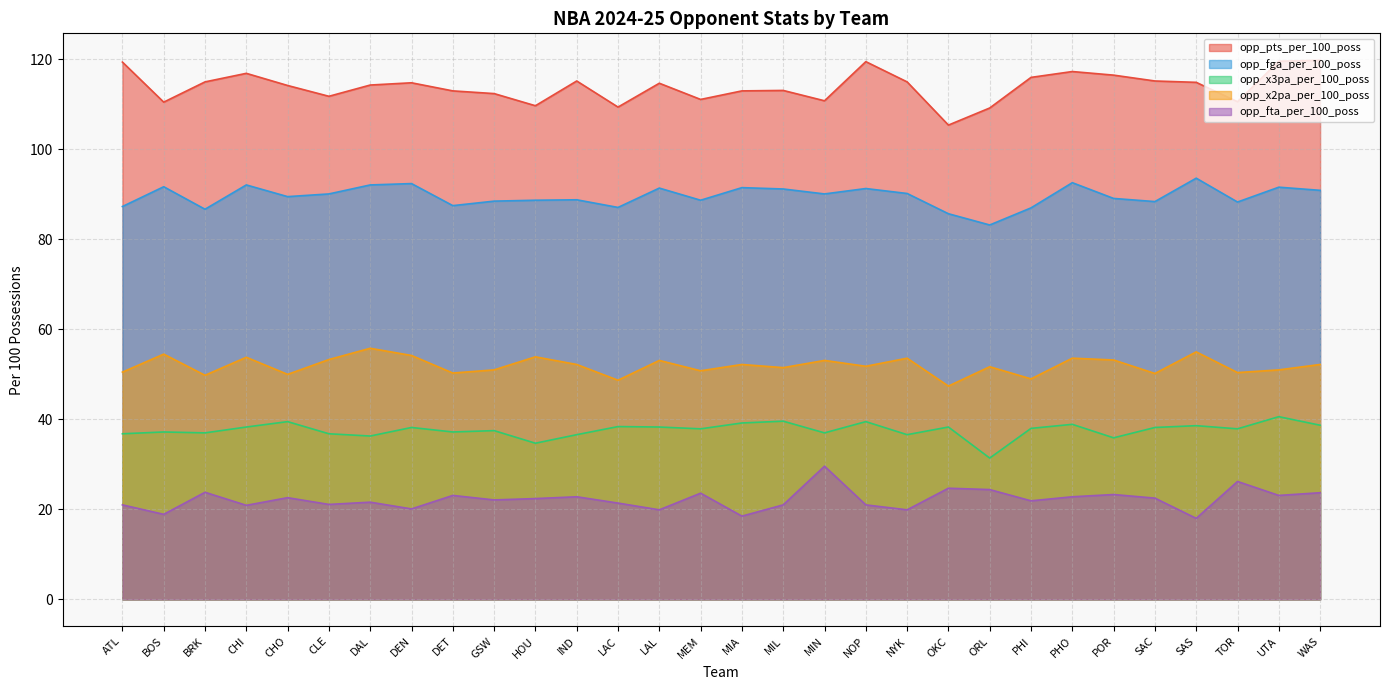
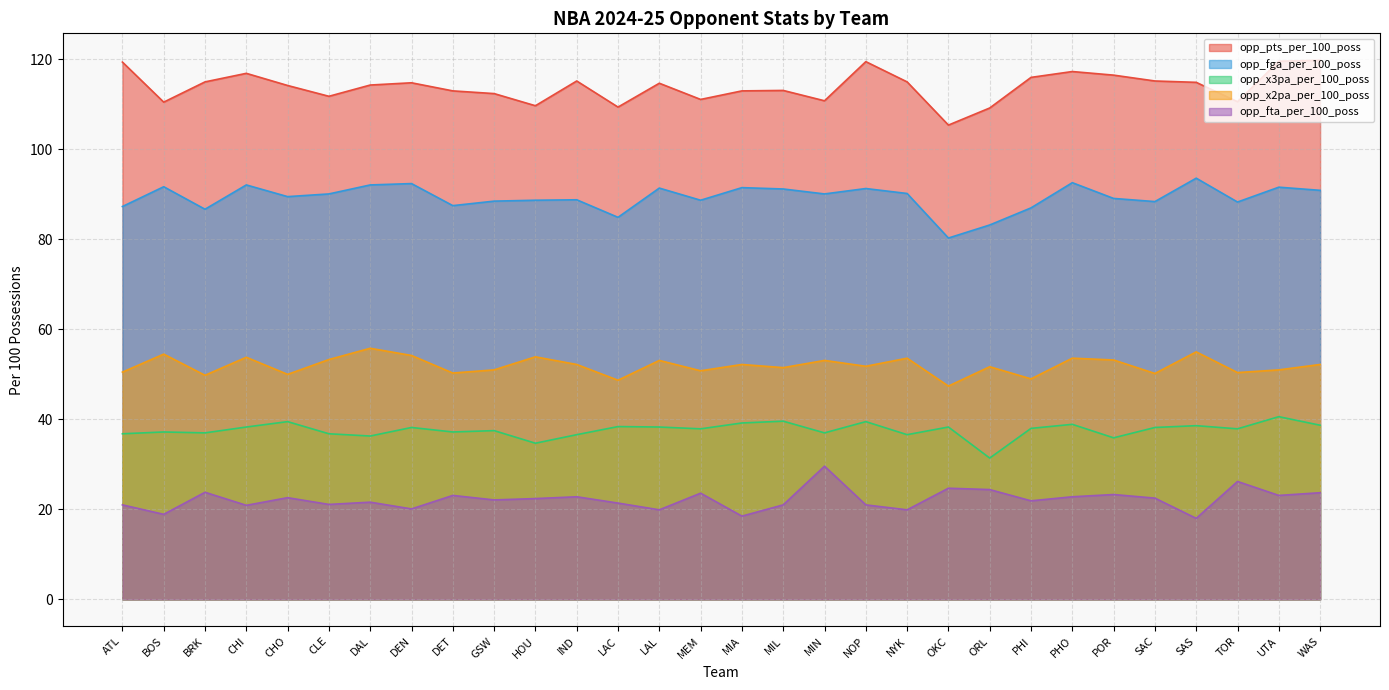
opp_fga_per_100_poss, LAC: 87 -> 85
opp_fga_per_100_poss, OKC: 86 -> 80
